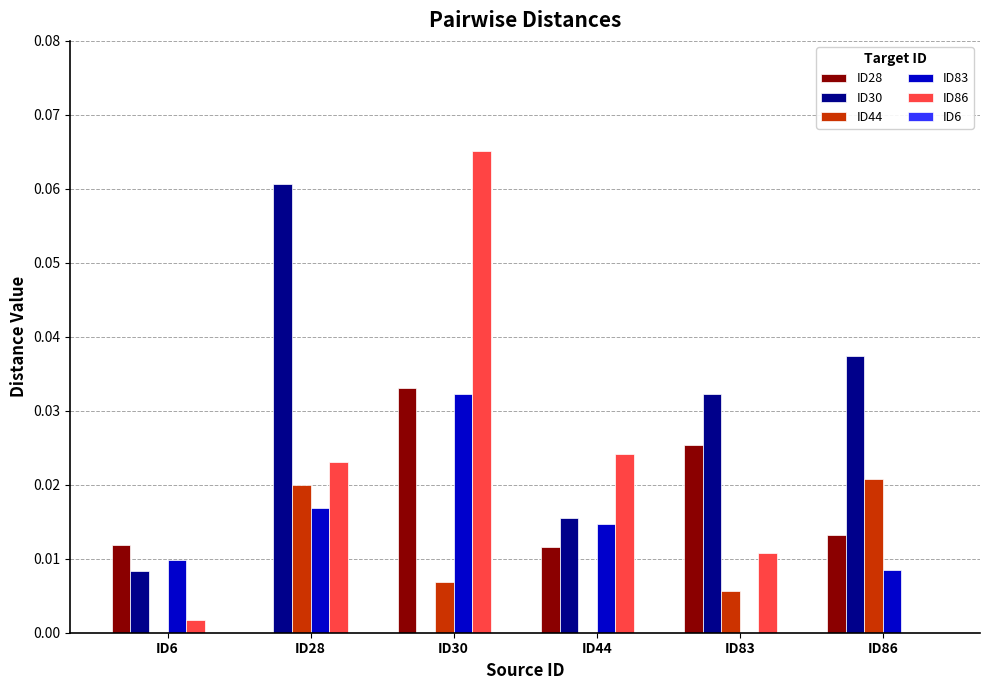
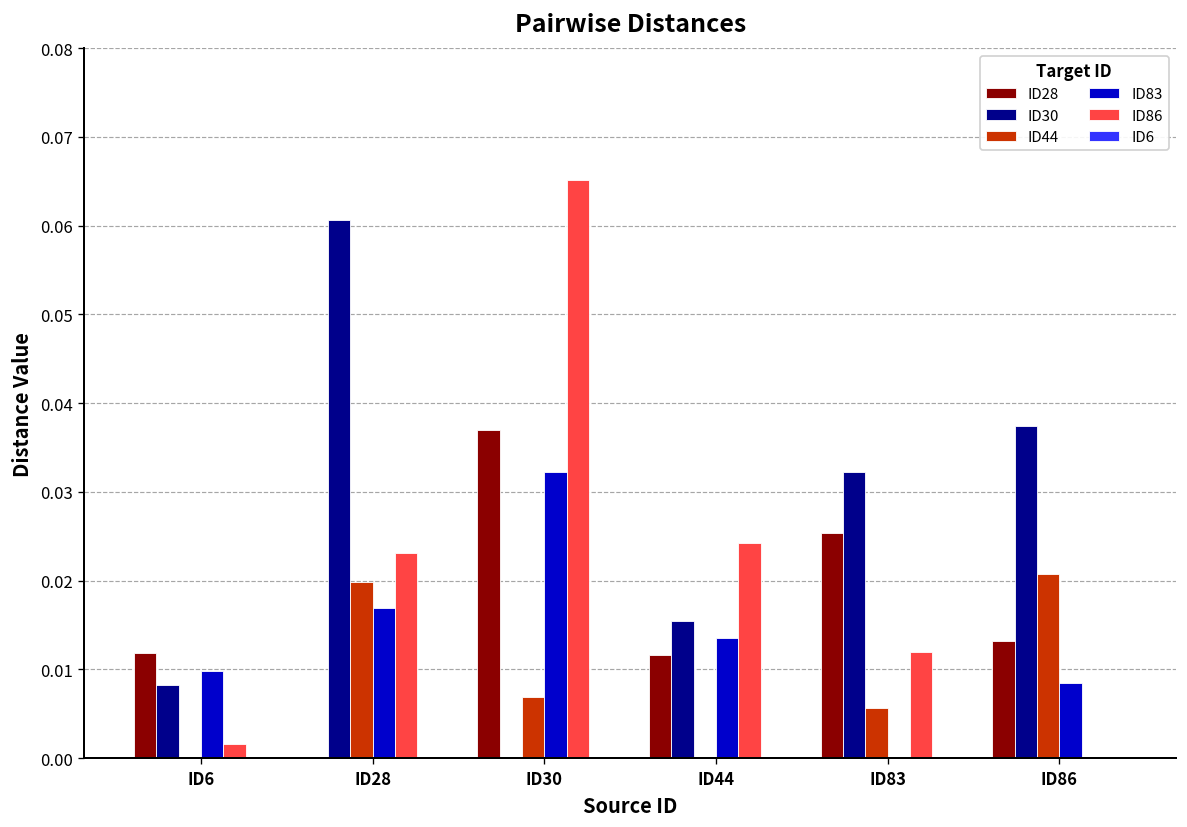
ID28, ID30: 0.033 -> 0.037
ID83, ID44: 0.015 -> 0.014
ID86, ID83: 0.011 -> 0.012
